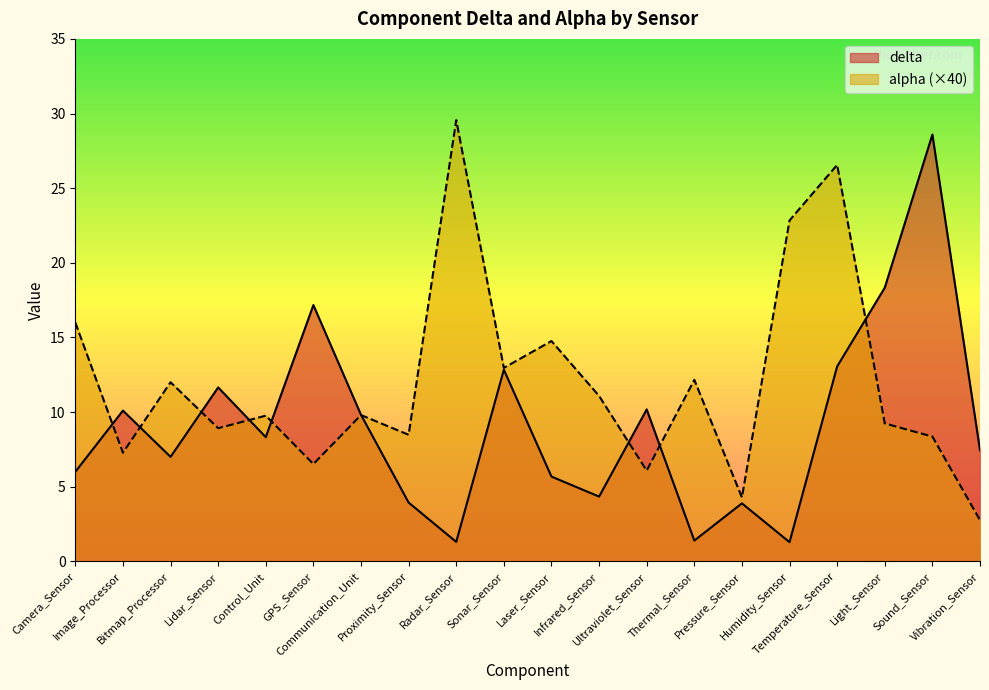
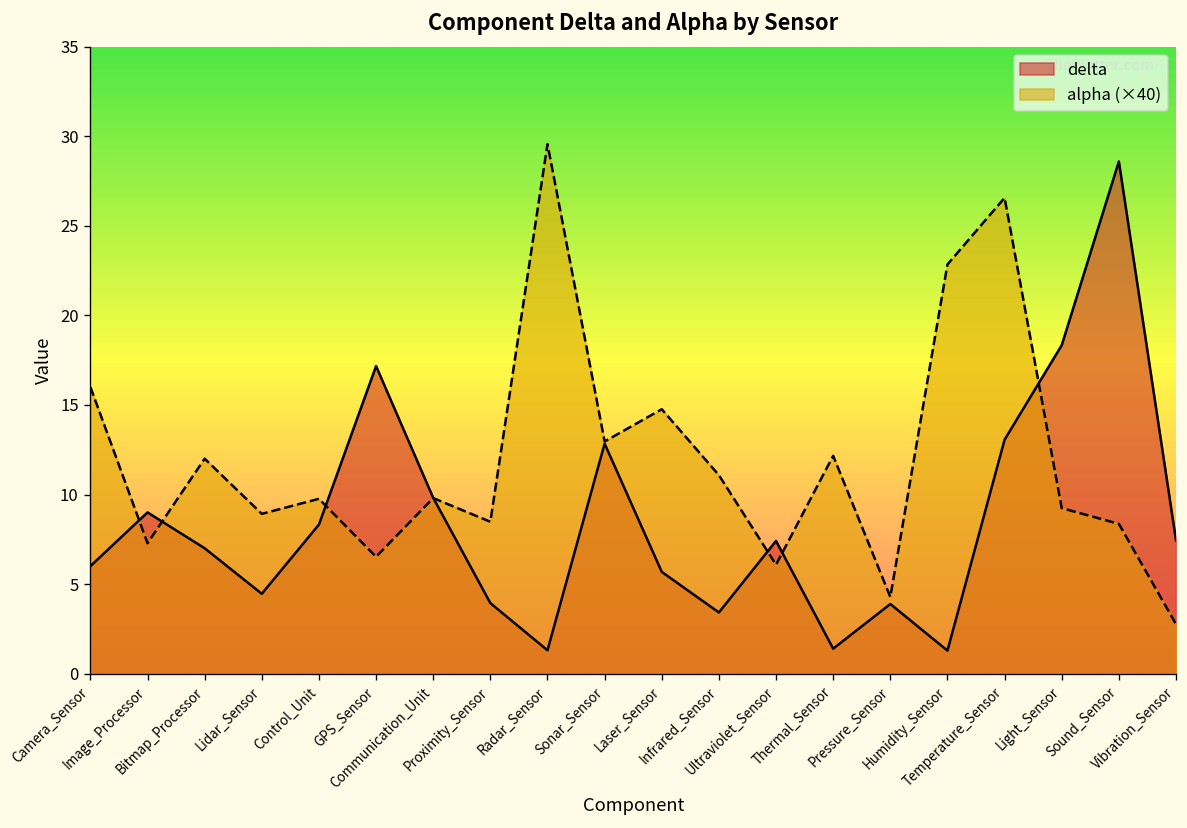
delta, Image_Processor: 10.1 -> 9.0
delta, Lidar_Sensor: 11.7 -> 4.5
delta, Infrared_Sensor: 4.3 -> 3.4
delta, Ultraviolet_Sensor: 10.2 -> 7.4
